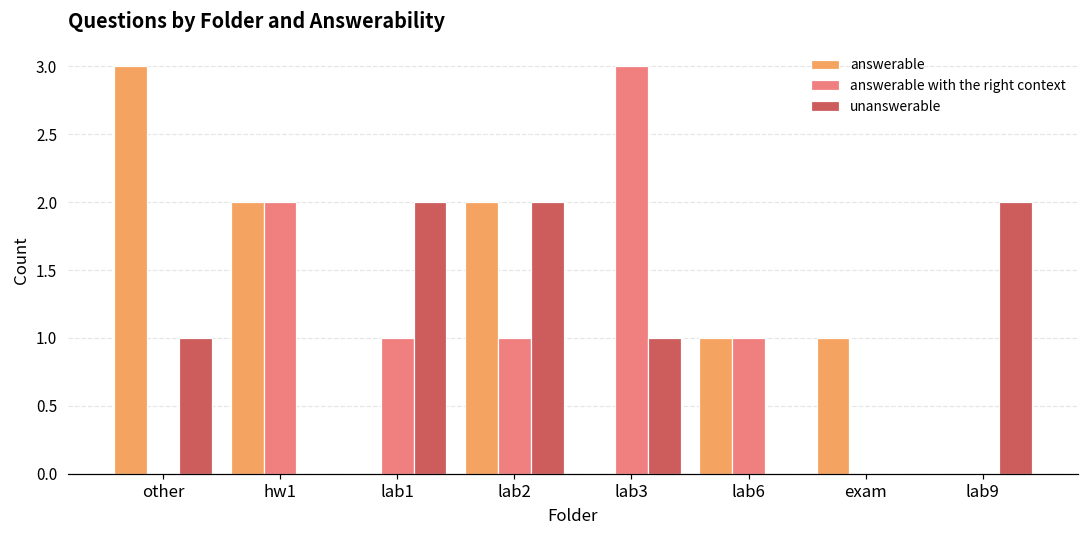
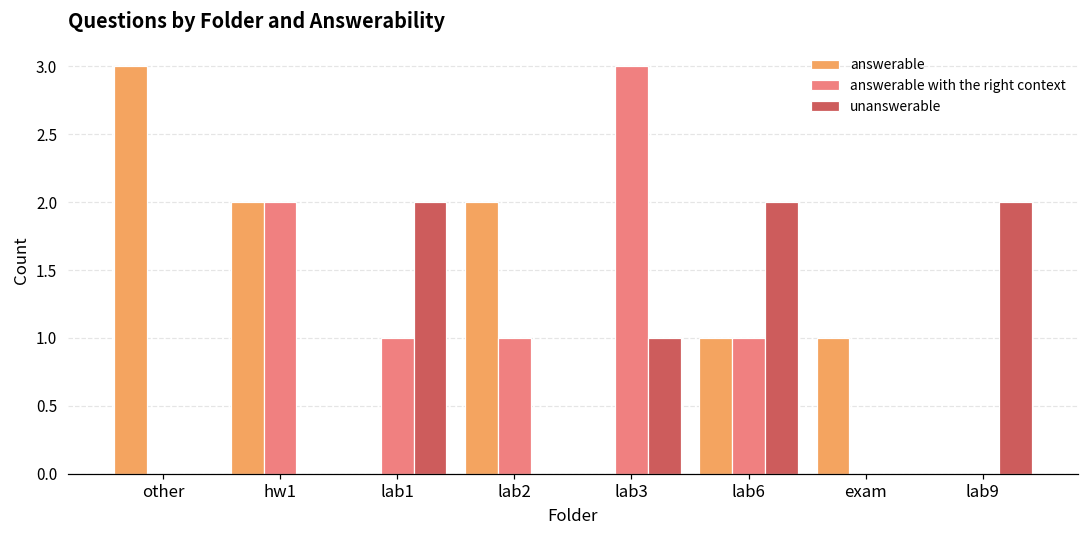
unanswerable, other: 1 -> 0
unanswerable, lab2: 2 -> 0
unanswerable, lab6: 0 -> 2
